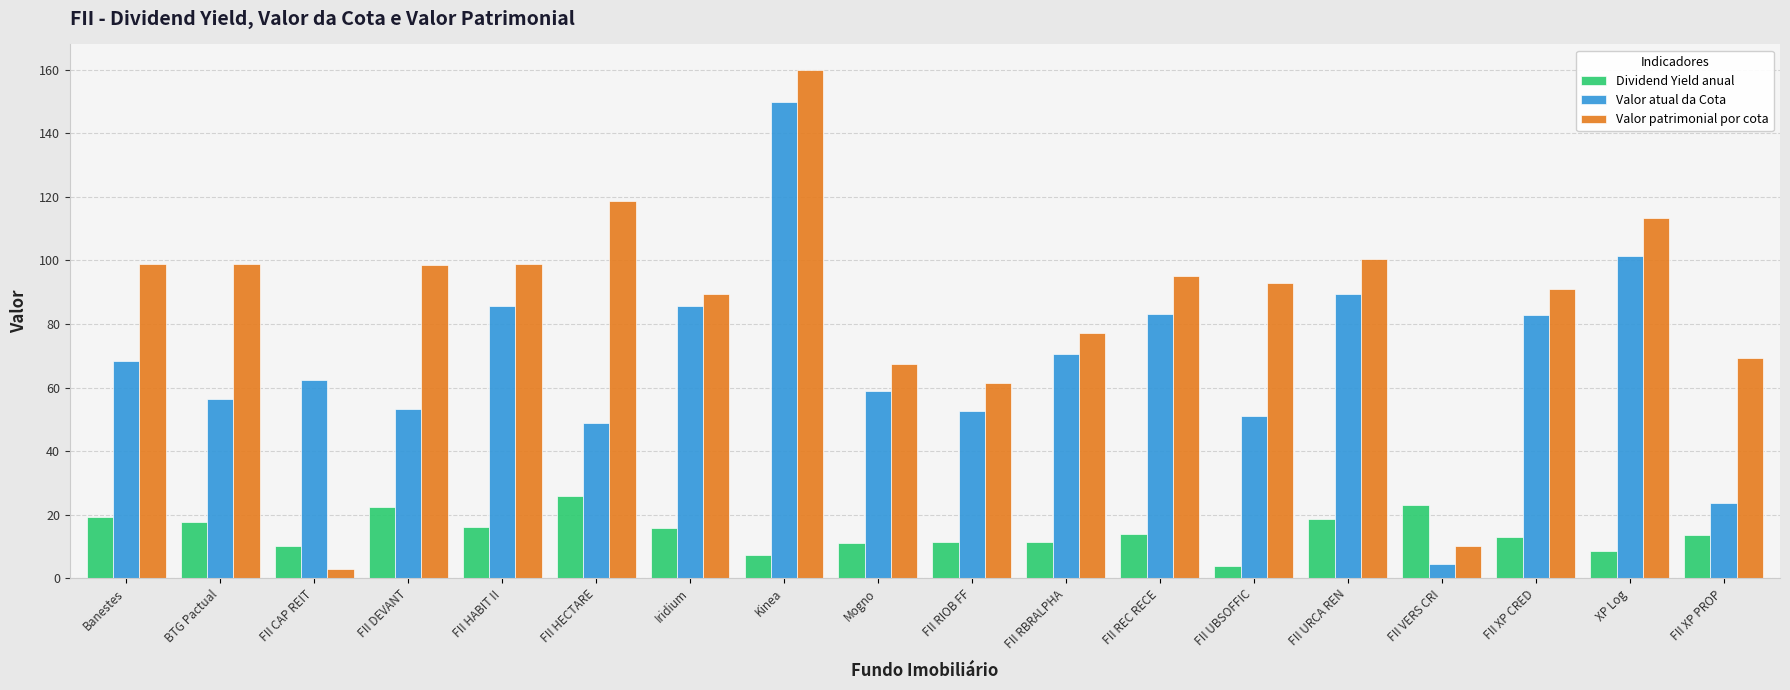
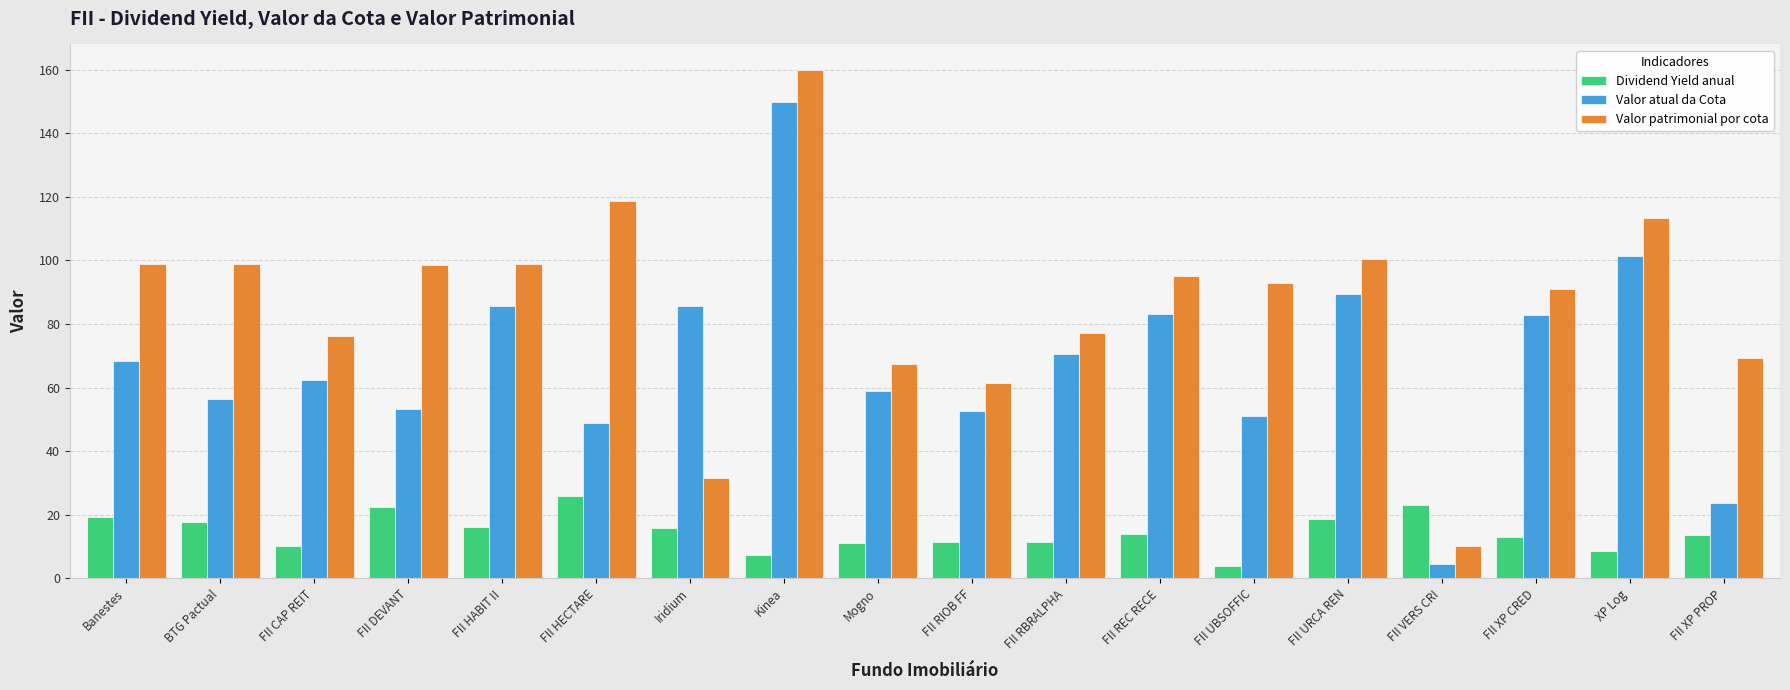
Valor patrimonial por cota, FII CAP REIT: 3 -> 76
Valor patrimonial por cota, Iridium: 90 -> 32
